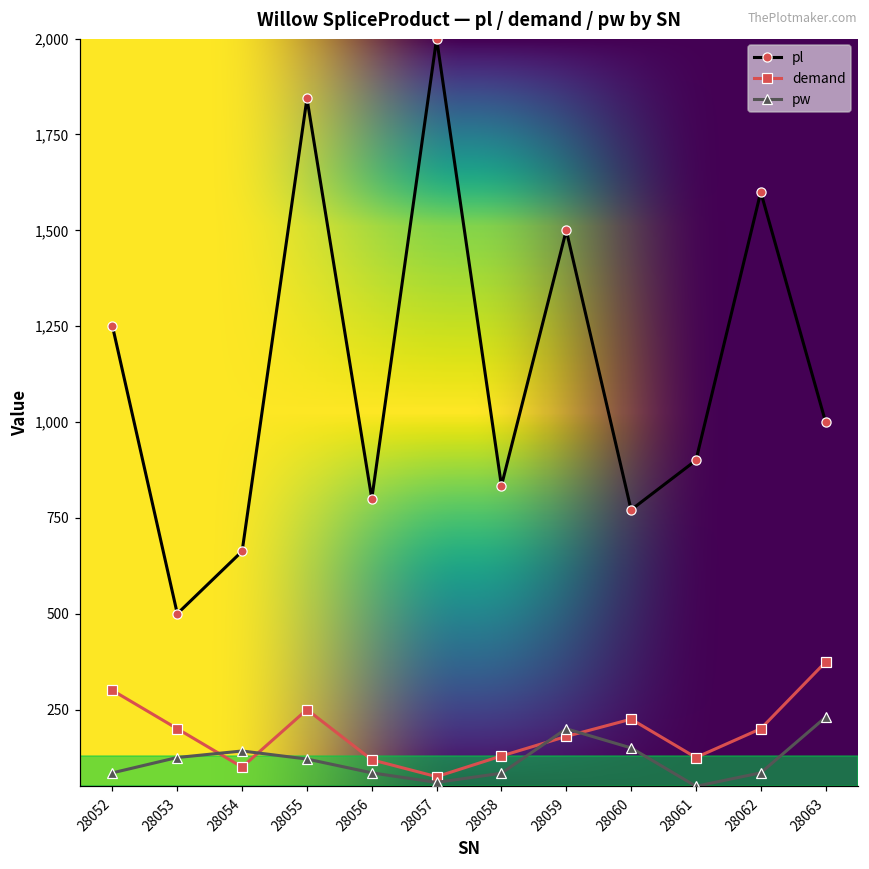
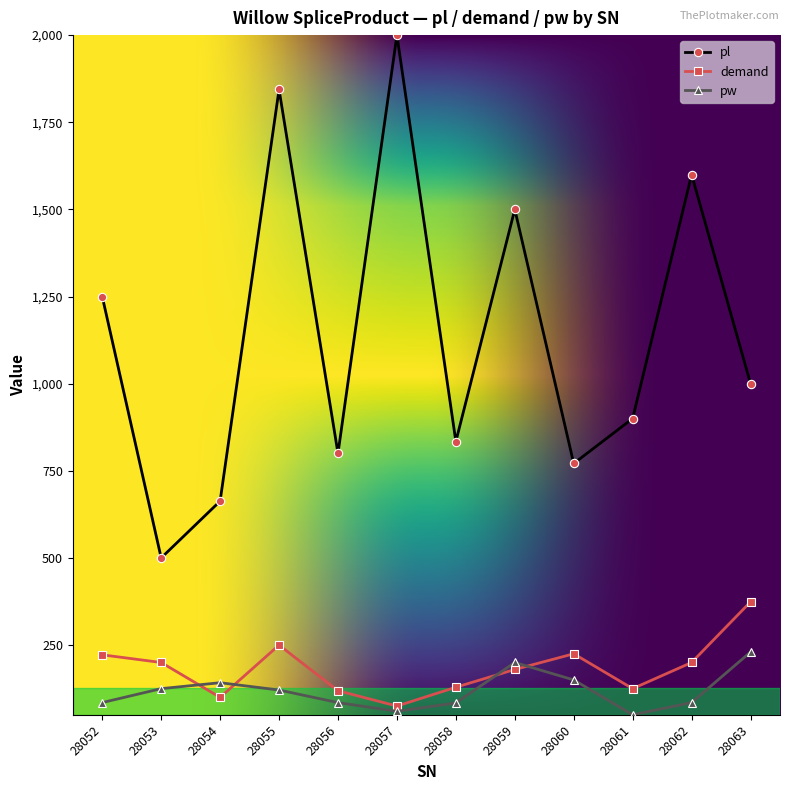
demand, 28052: 300 -> 220
